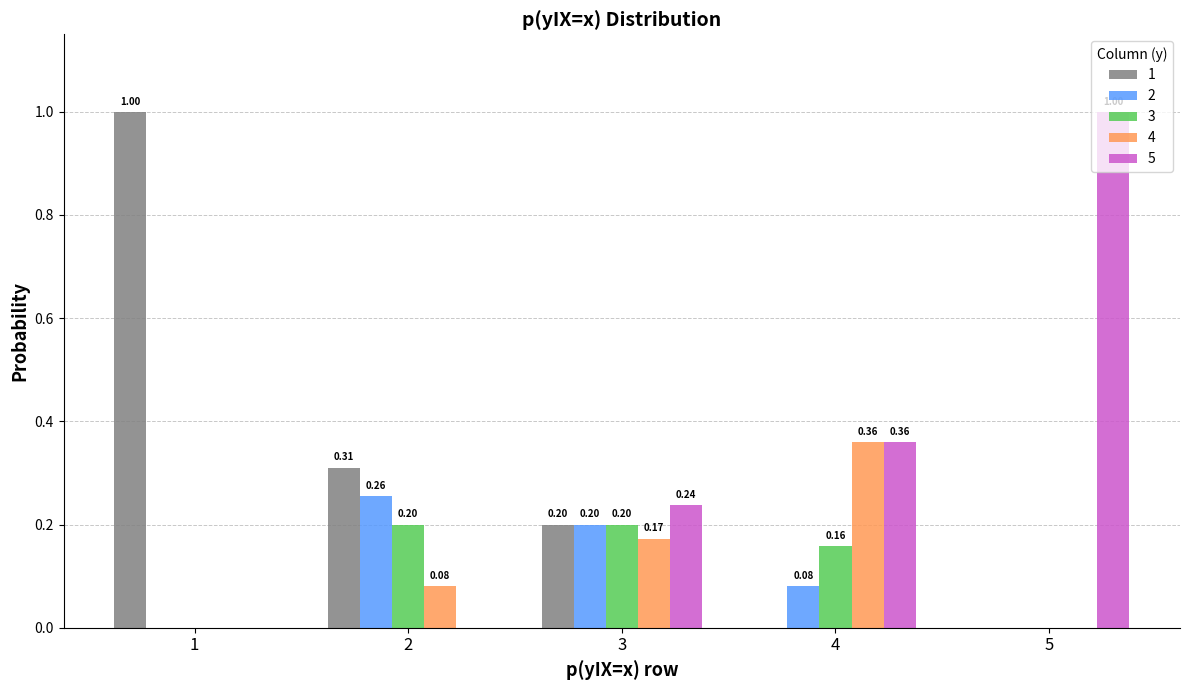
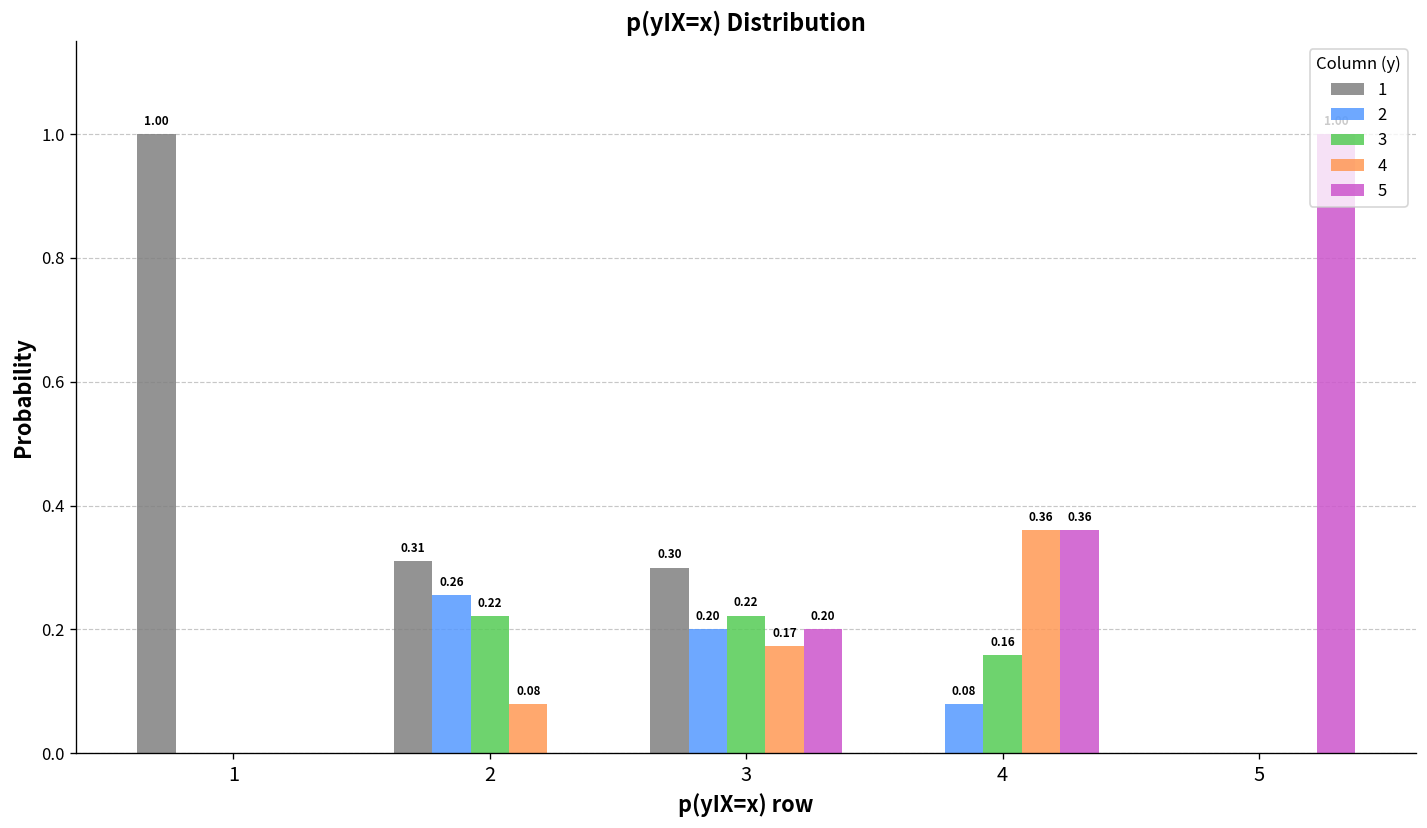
3, 2: 0.20 -> 0.22
1, 3: 0.20 -> 0.30
3, 3: 0.20 -> 0.22
5, 3: 0.24 -> 0.20
